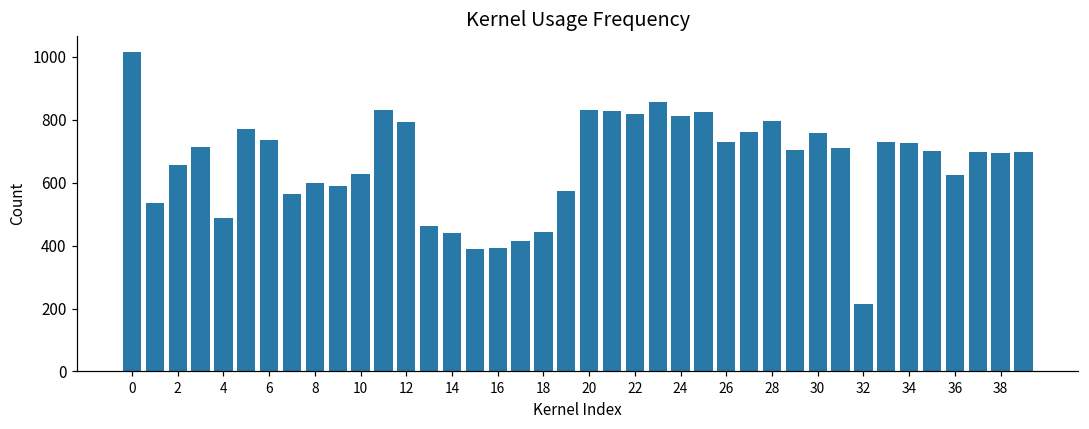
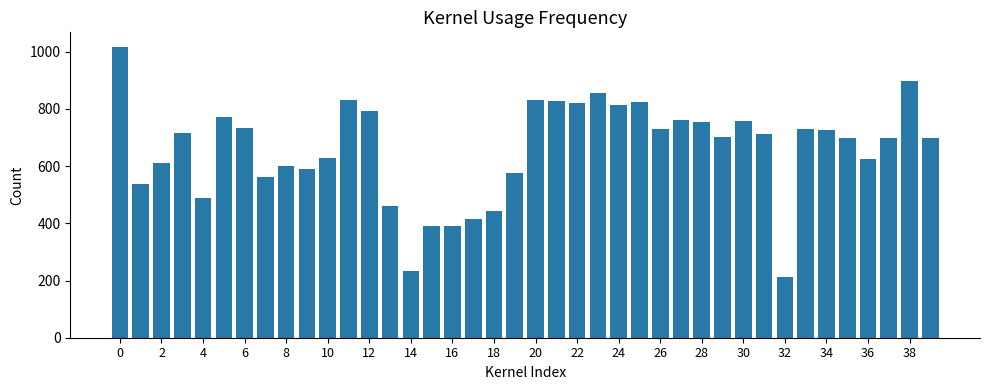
2: 660 -> 610
14: 440 -> 230
28: 800 -> 760
38: 700 -> 900
